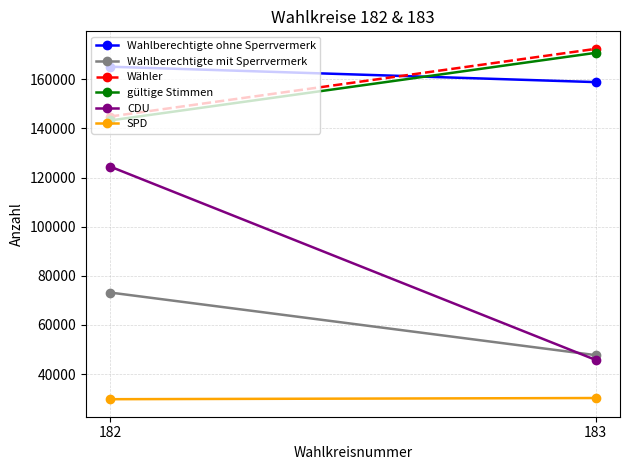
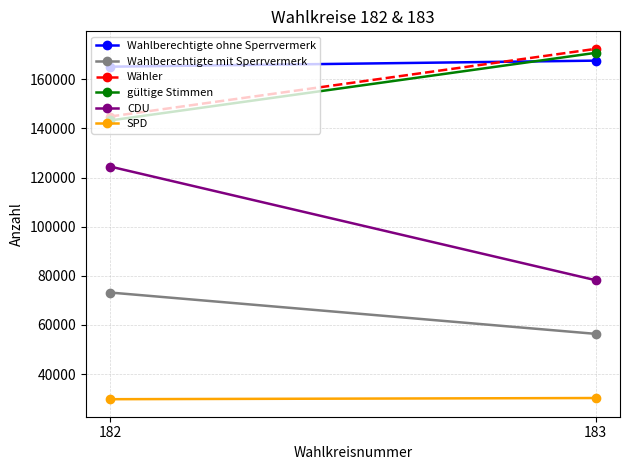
Wahlberechtigte ohne Sperrvermerk, 183: 159000 -> 168000
Wahlberechtigte mit Sperrvermerk, 183: 48000 -> 56000
CDU, 183: 46000 -> 78000
